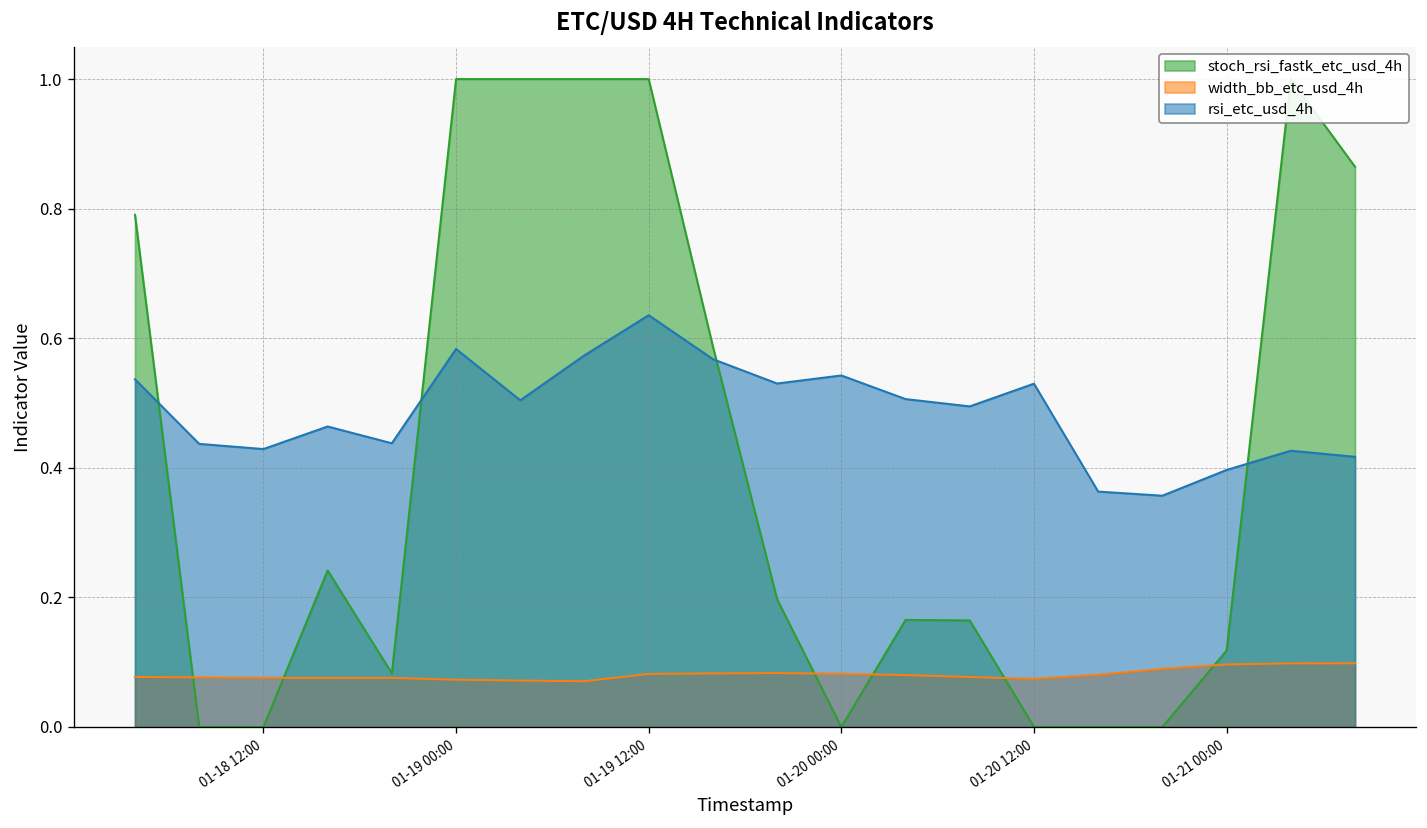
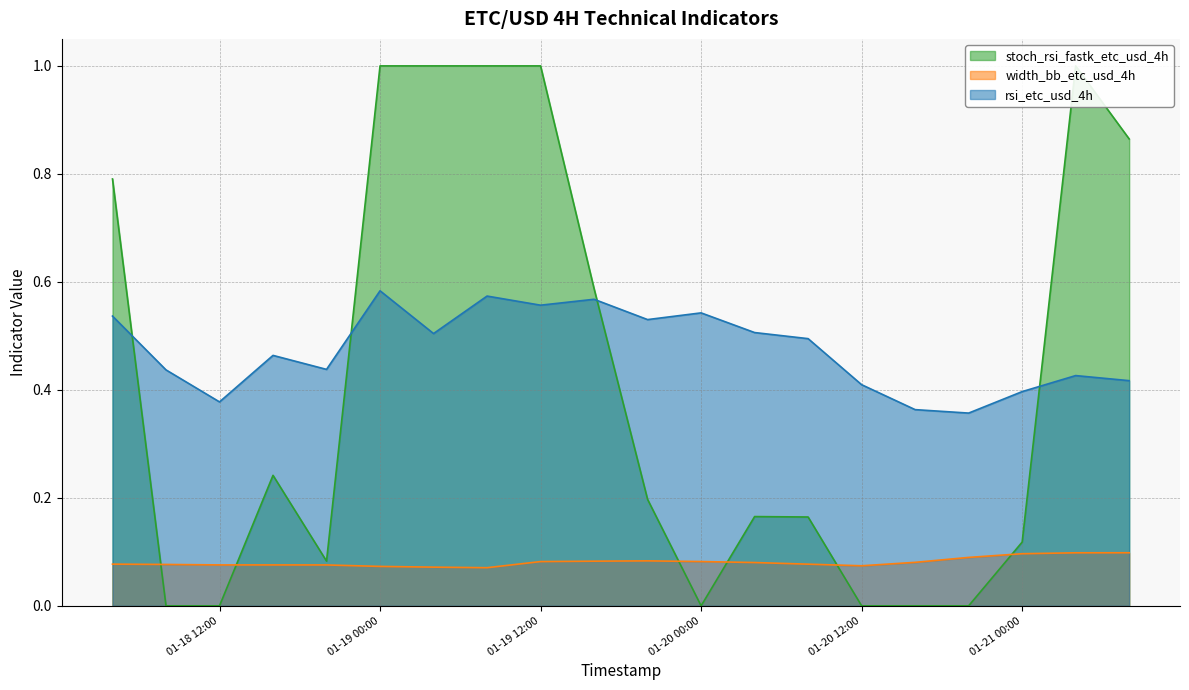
rsi_etc_usd_4h, 01-18 12:00: 0.43 -> 0.38
rsi_etc_usd_4h, 01-19 12:00: 0.64 -> 0.56
rsi_etc_usd_4h, 01-20 12:00: 0.53 -> 0.41
